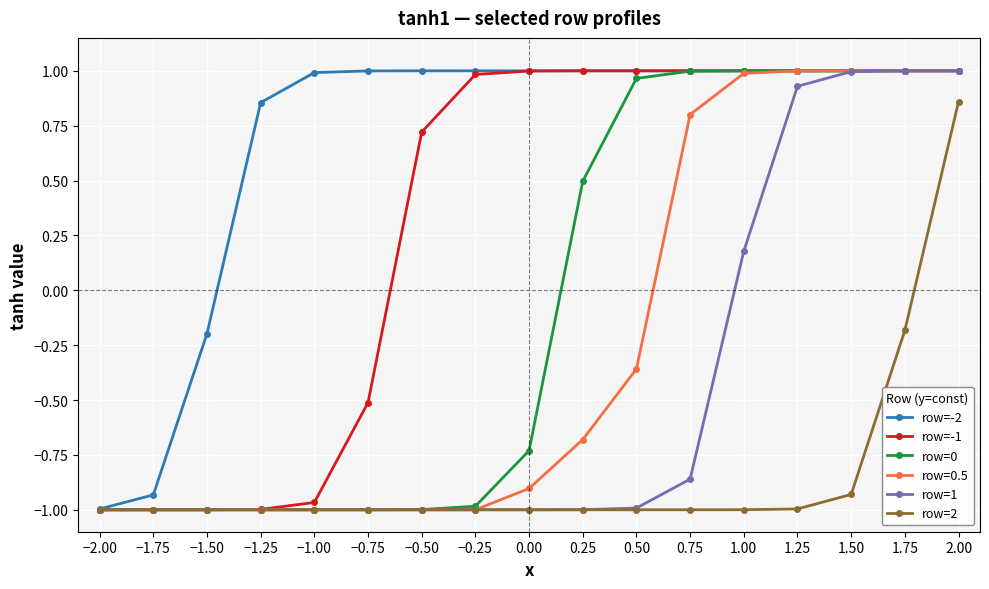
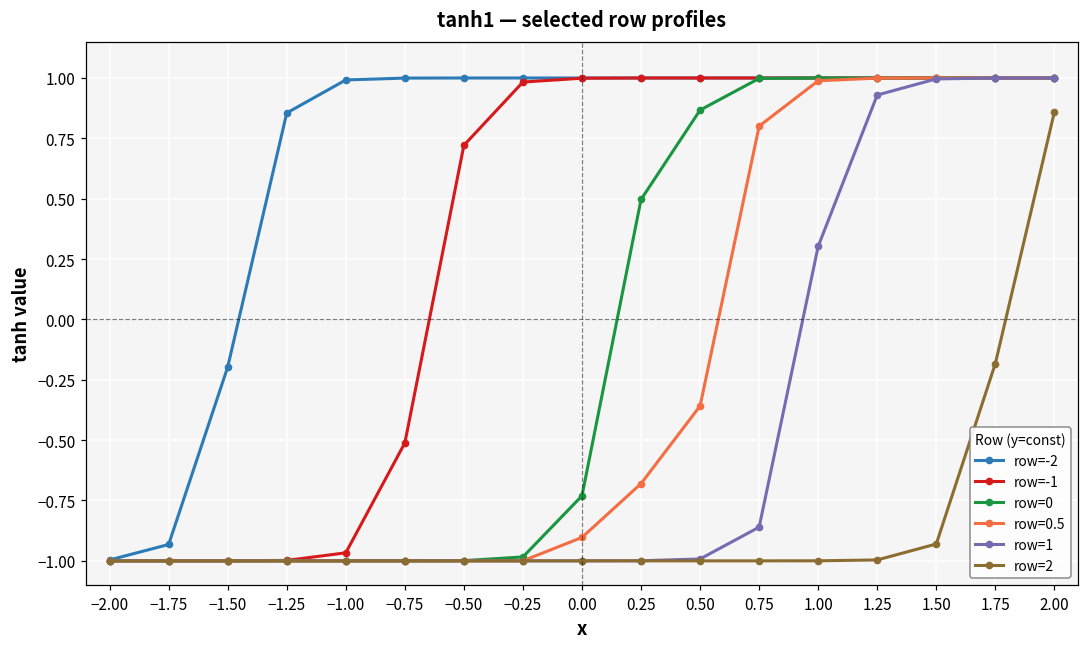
row=0, 0.50: 0.97 -> 0.87
row=1, 1.00: 0.18 -> 0.30
